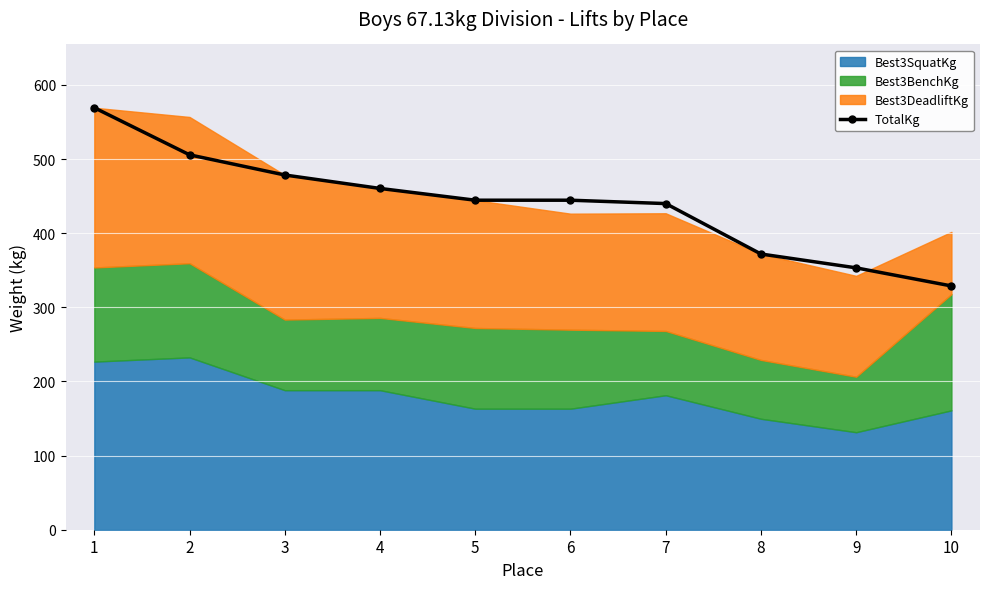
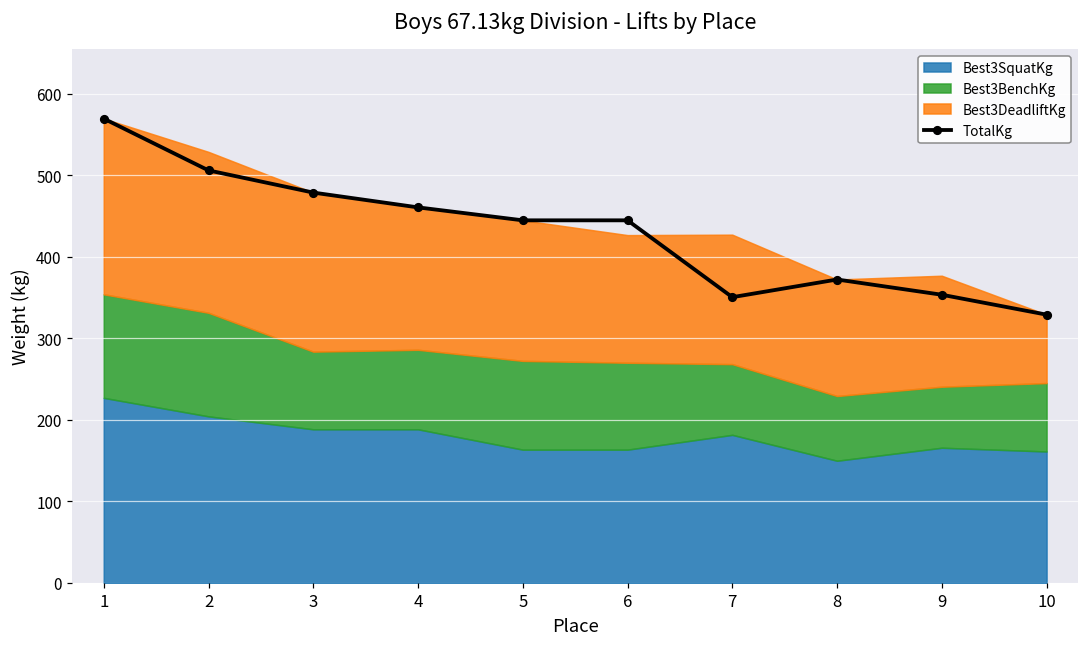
Best3SquatKg, 2: 230 -> 200
TotalKg, 7: 440 -> 350
Best3SquatKg, 9: 130 -> 170
Best3BenchKg, 10: 160 -> 80
